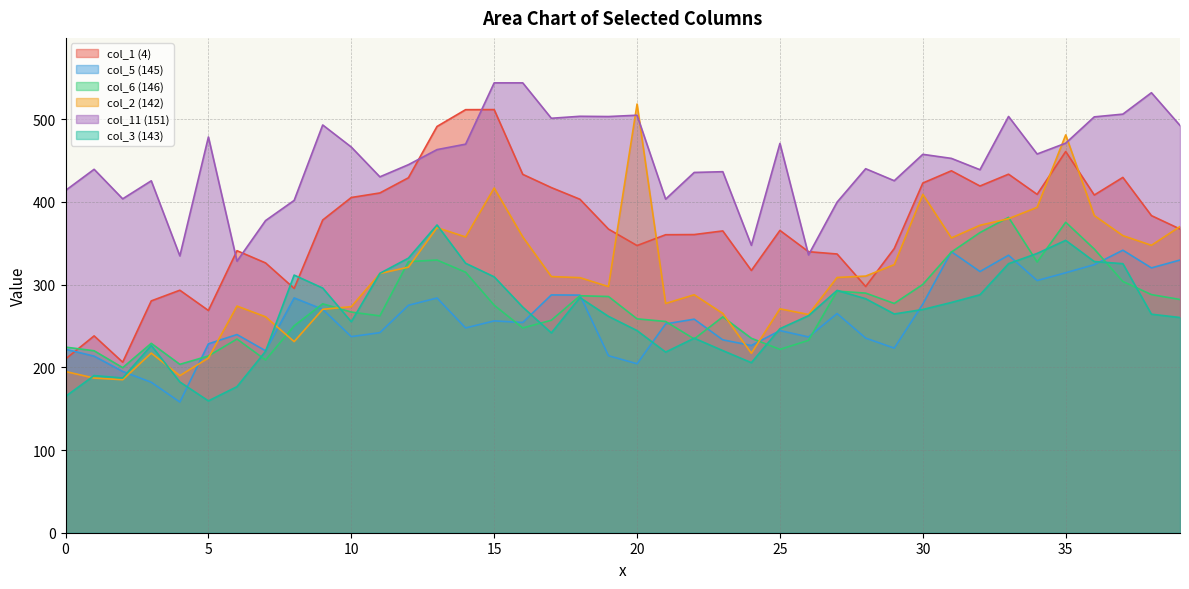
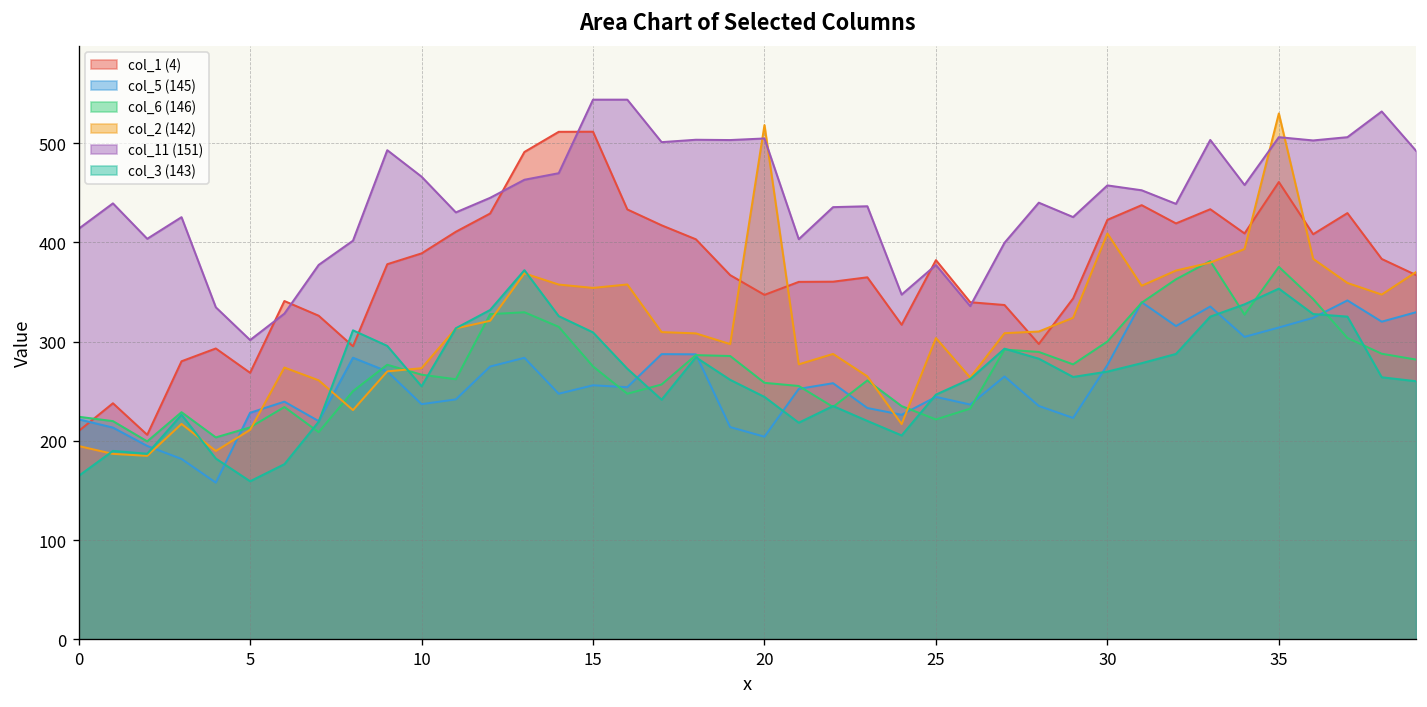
col_11 (151), 5: 480 -> 300
col_1 (4), 10: 410 -> 390
col_2 (142), 15: 420 -> 350
col_1 (4), 25: 370 -> 380
col_2 (142), 25: 270 -> 300
col_11 (151), 25: 470 -> 380
col_2 (142), 35: 480 -> 530
col_11 (151), 35: 470 -> 510
